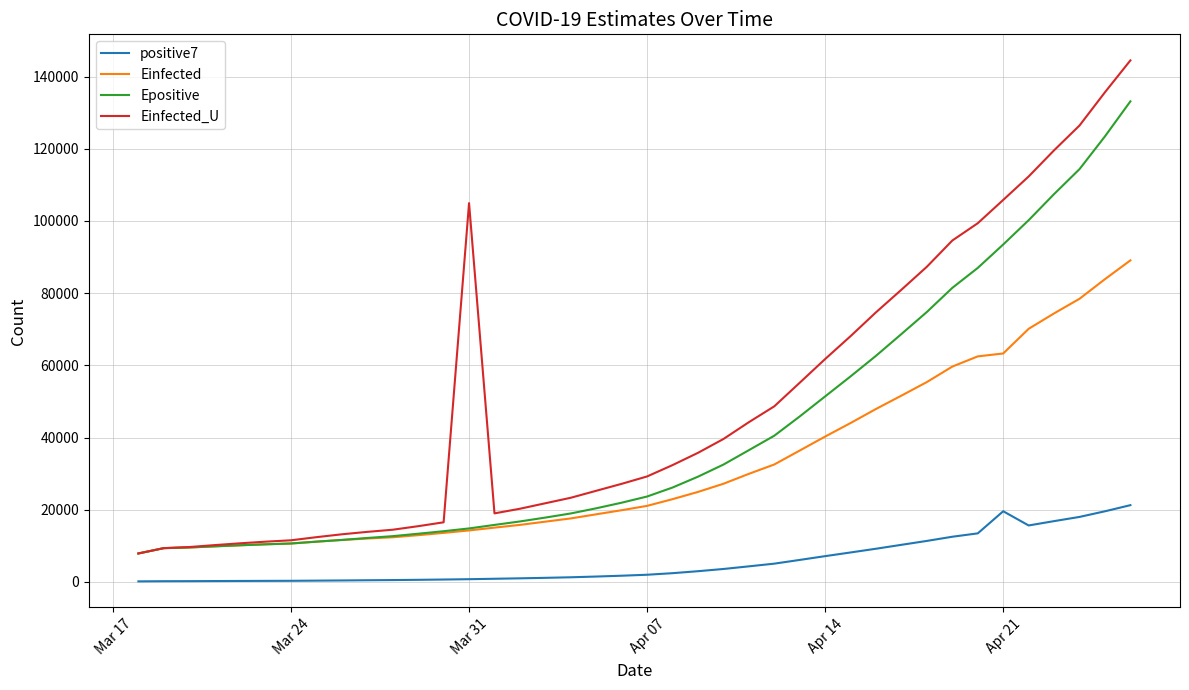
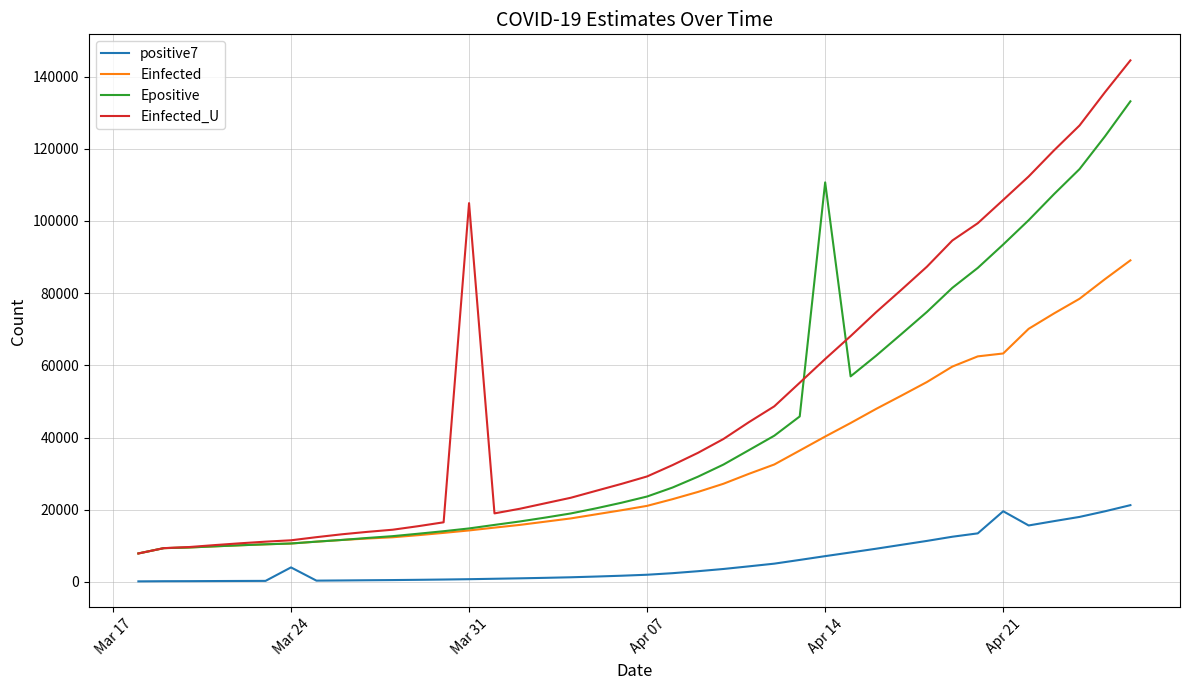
positive7, Mar 24: 0 -> 4000
Epositive, Apr 14: 51000 -> 111000
